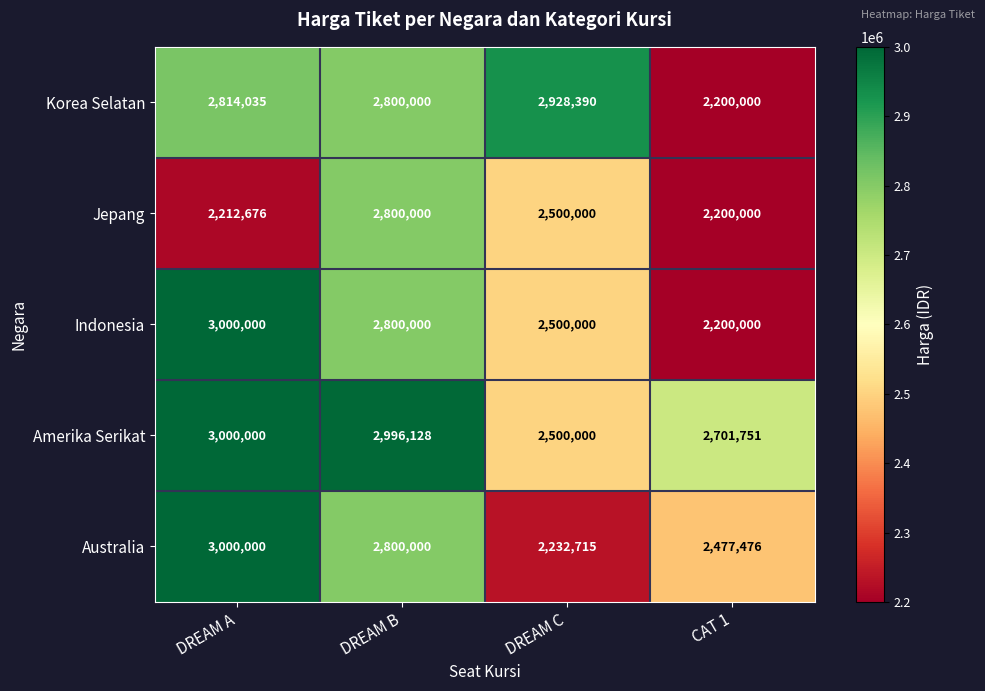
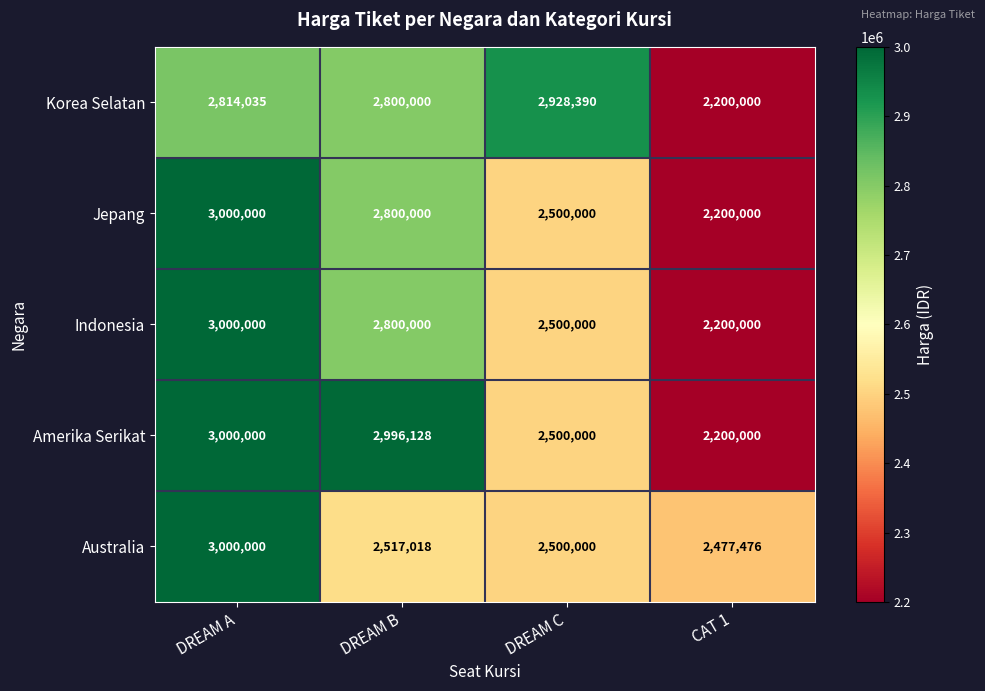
Jepang, DREAM A: 2,212,676 -> 3,000,000
Amerika Serikat, CAT 1: 2,701,751 -> 2,200,000
Australia, DREAM B: 2,800,000 -> 2,517,018
Australia, DREAM C: 2,232,715 -> 2,500,000
